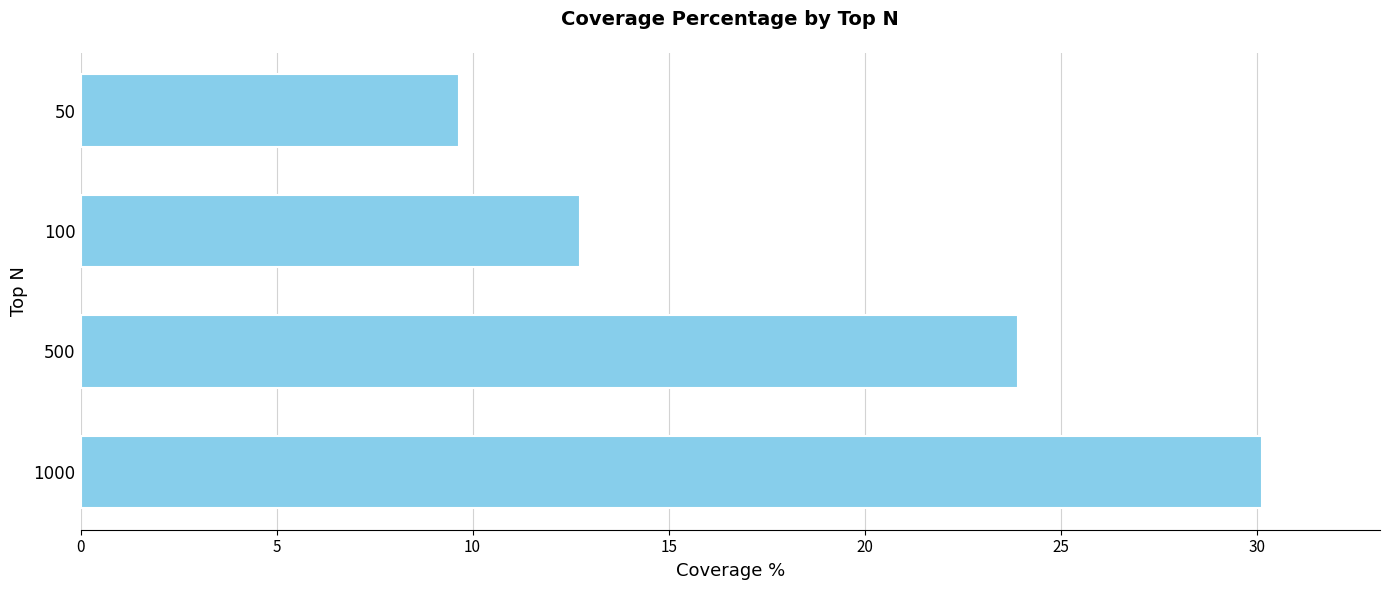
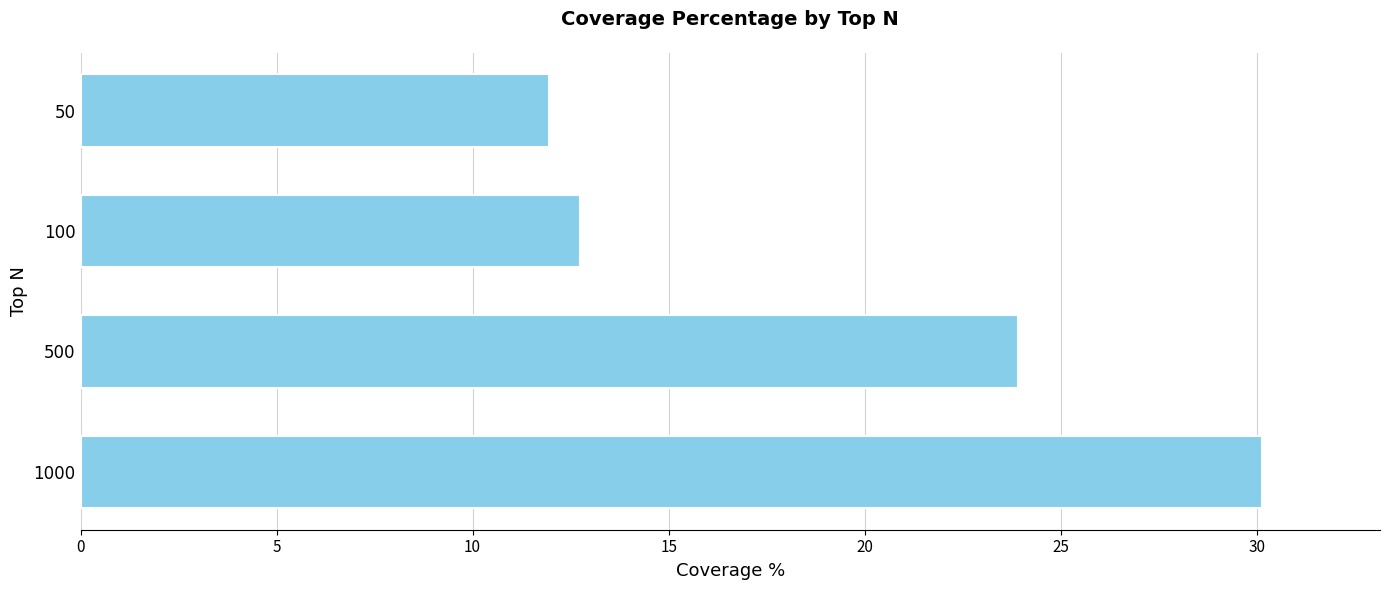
50: 9.6 -> 12.0
